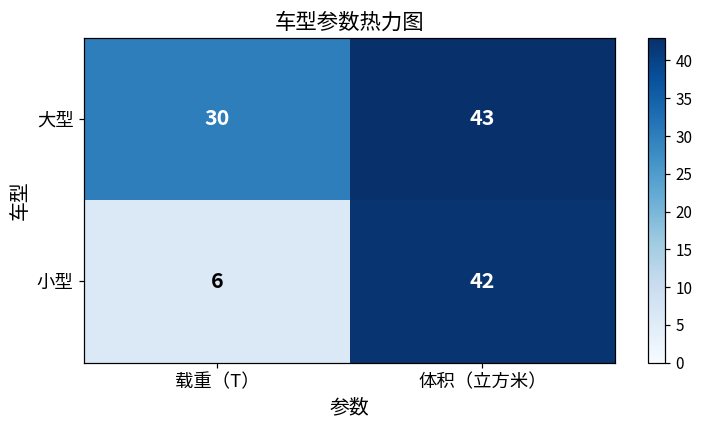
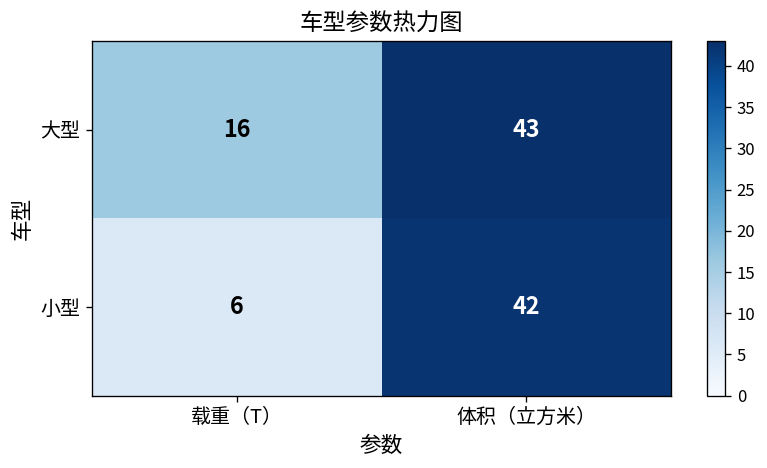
大型, 载重（T）: 30 -> 16
